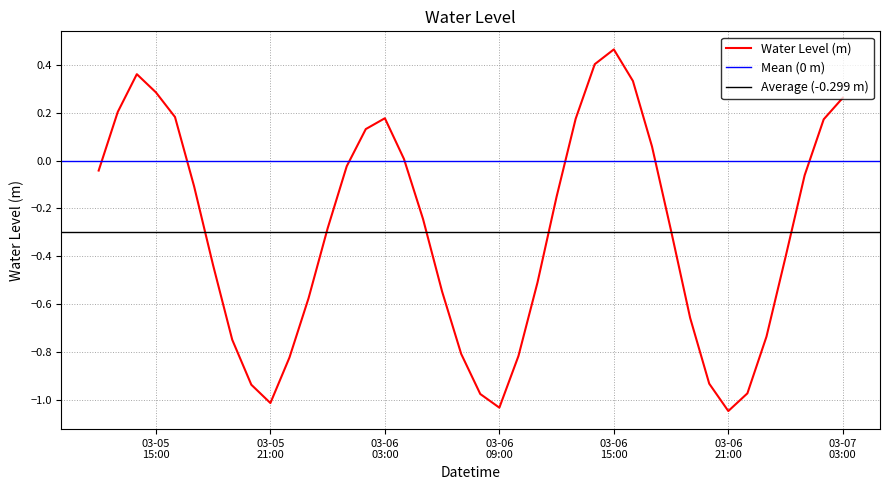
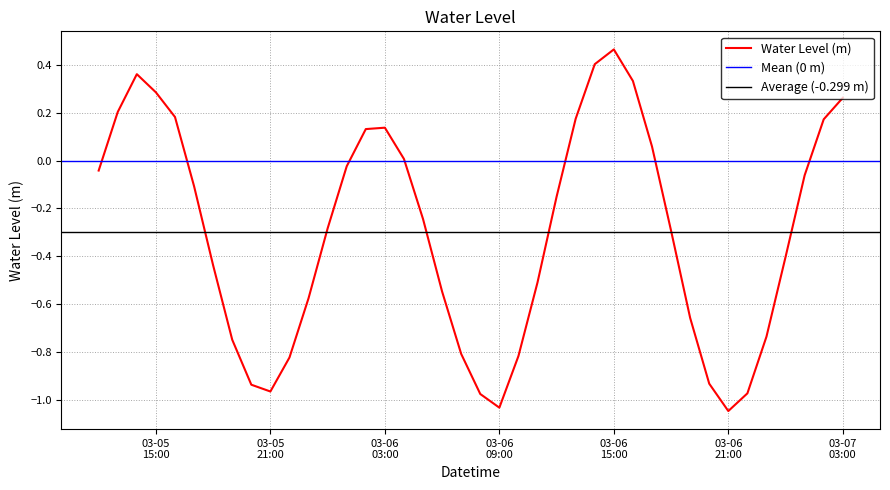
03-05 21:00: -1.01 -> -0.96
03-06 03:00: 0.18 -> 0.14
